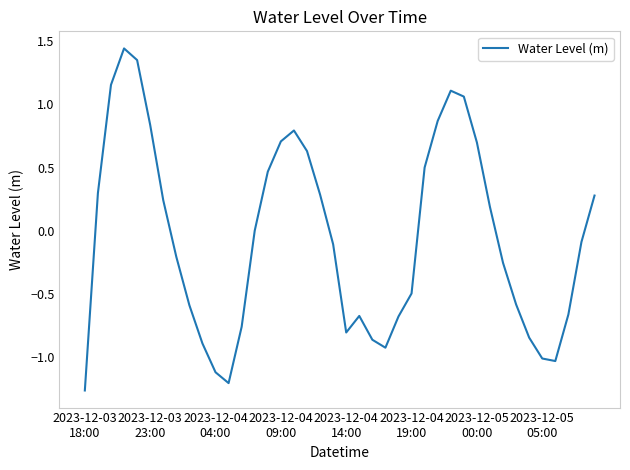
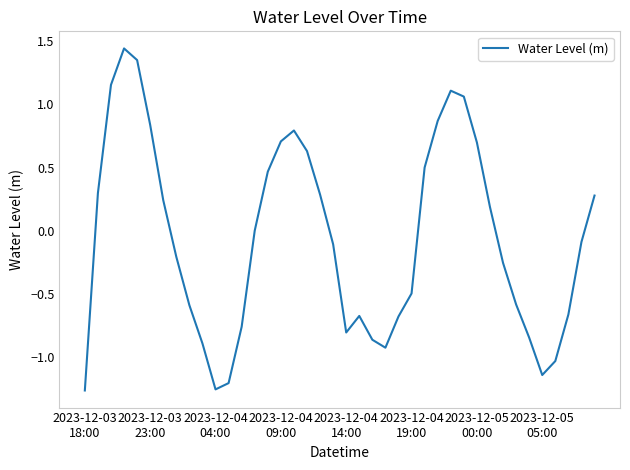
2023-12-04 04:00: -1.12 -> -1.25
2023-12-05 05:00: -1.01 -> -1.14
